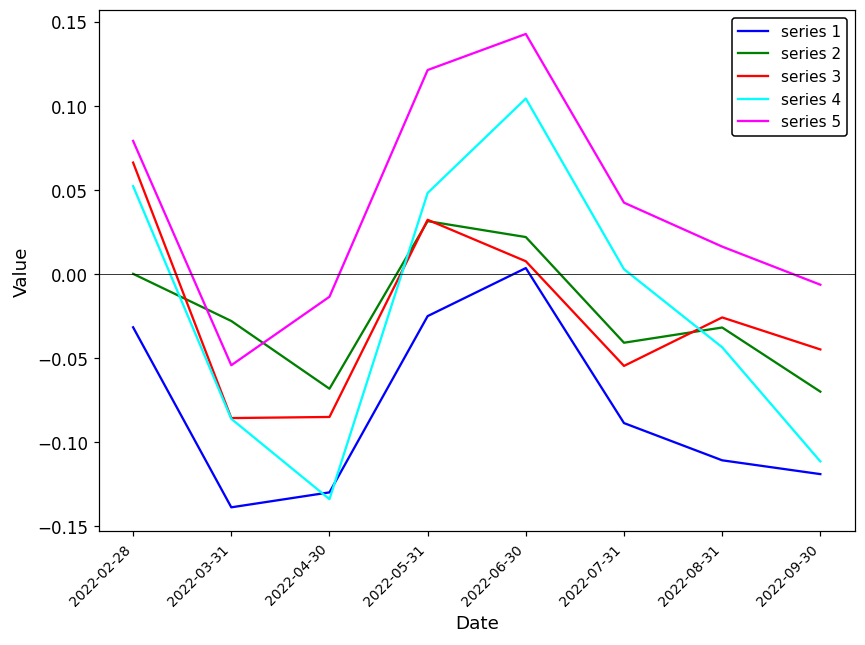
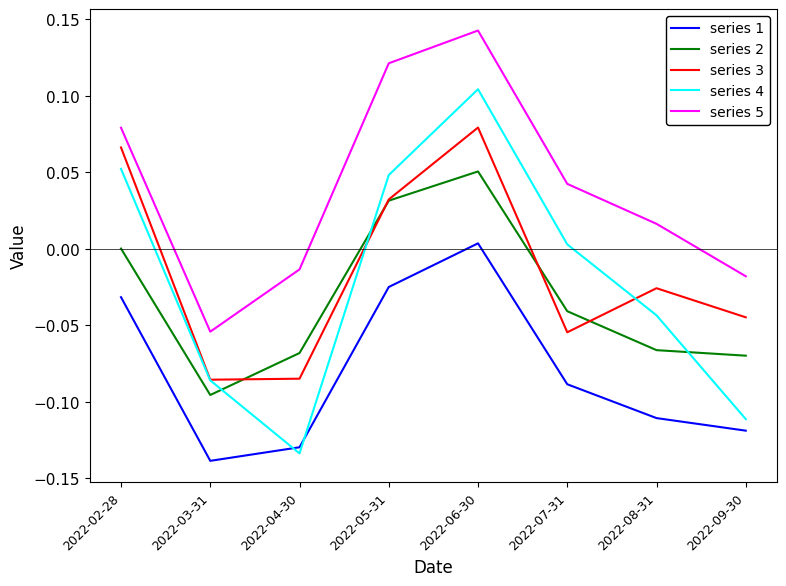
series 2, 2022-03-31: -0.028 -> -0.096
series 2, 2022-06-30: 0.022 -> 0.051
series 3, 2022-06-30: 0.008 -> 0.079
series 2, 2022-08-31: -0.032 -> -0.066
series 5, 2022-09-30: -0.006 -> -0.018
